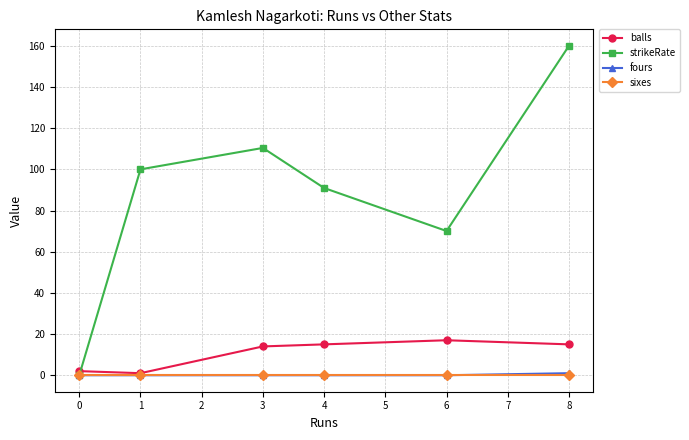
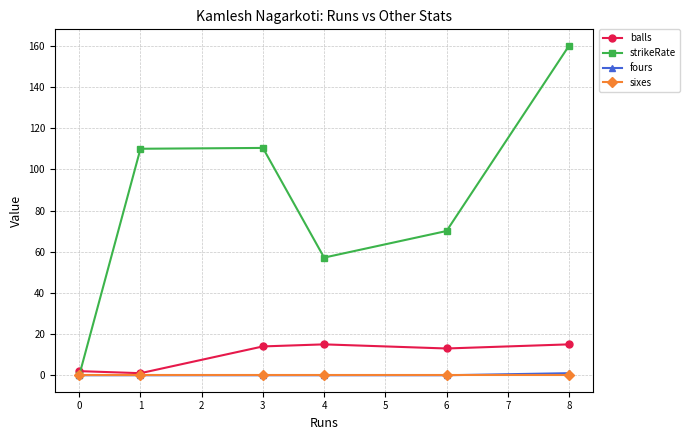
strikeRate, 1: 100 -> 110
strikeRate, 4: 91 -> 57
balls, 6: 17 -> 13
